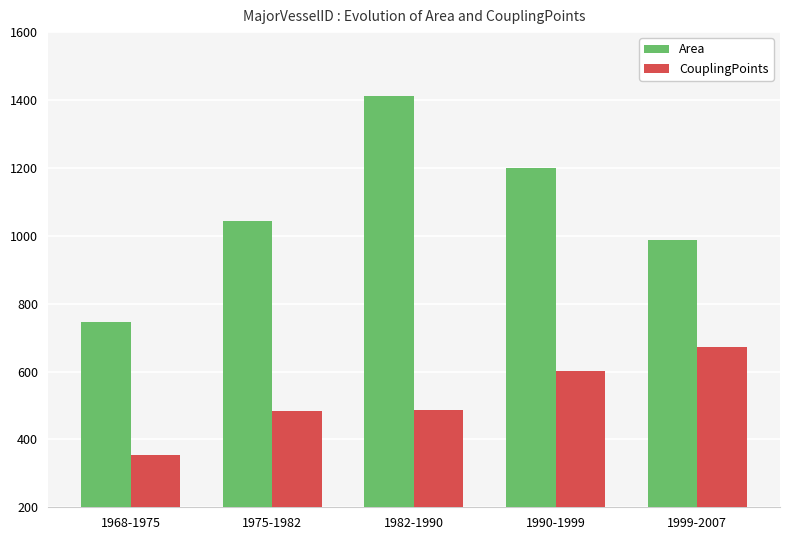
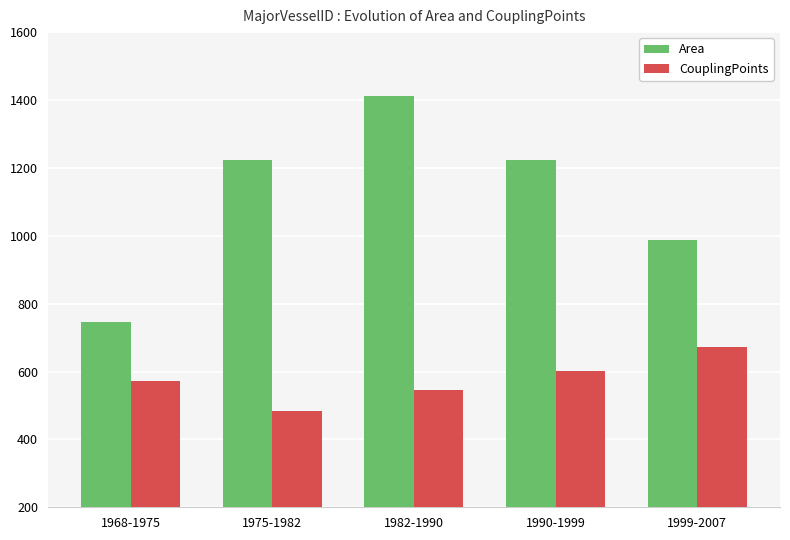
CouplingPoints, 1968-1975: 360 -> 570
Area, 1975-1982: 1040 -> 1220
CouplingPoints, 1982-1990: 490 -> 550
Area, 1990-1999: 1200 -> 1220
